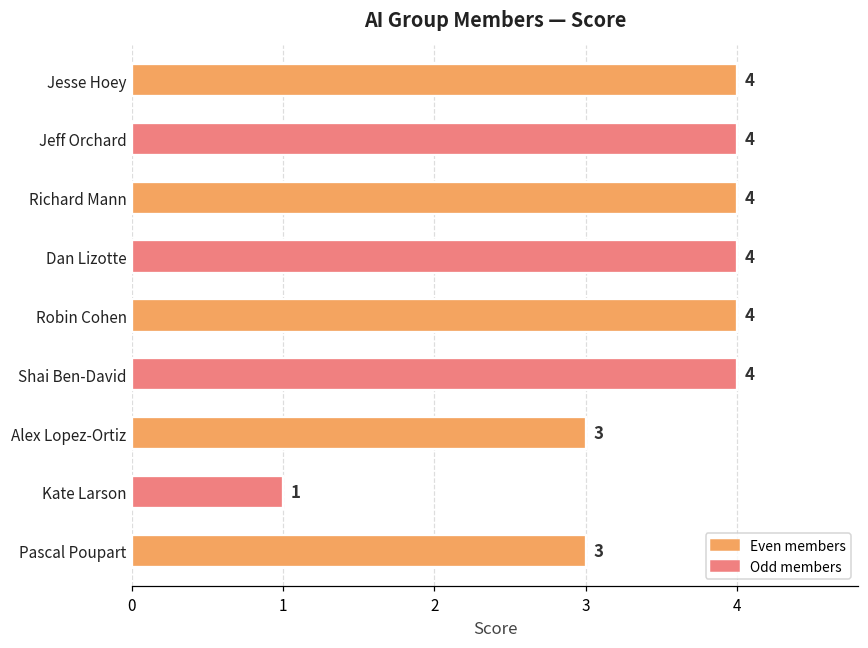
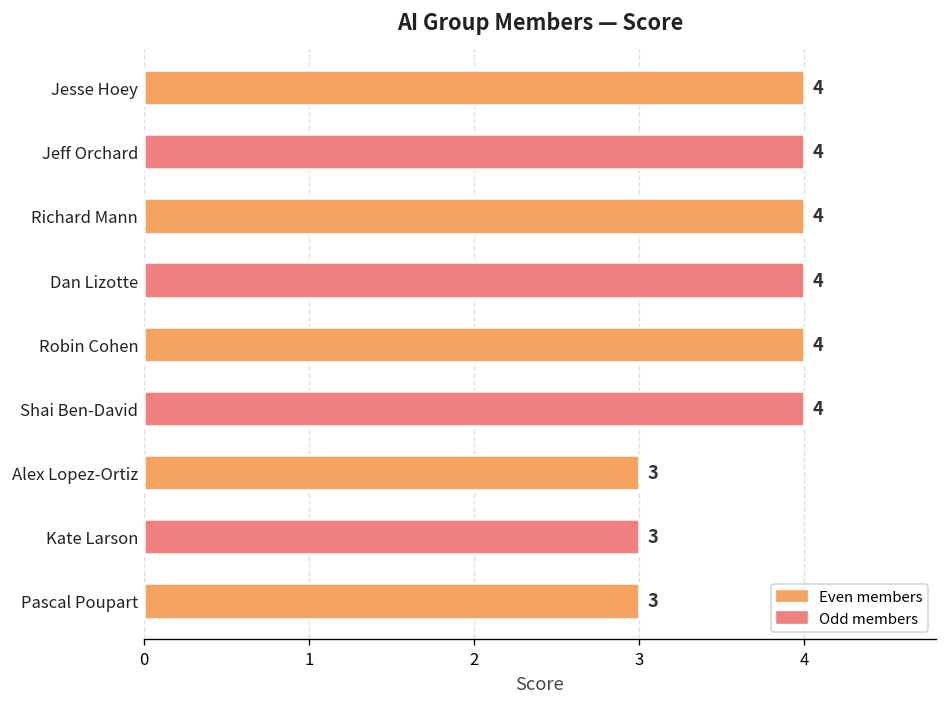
Kate Larson: 1 -> 3
